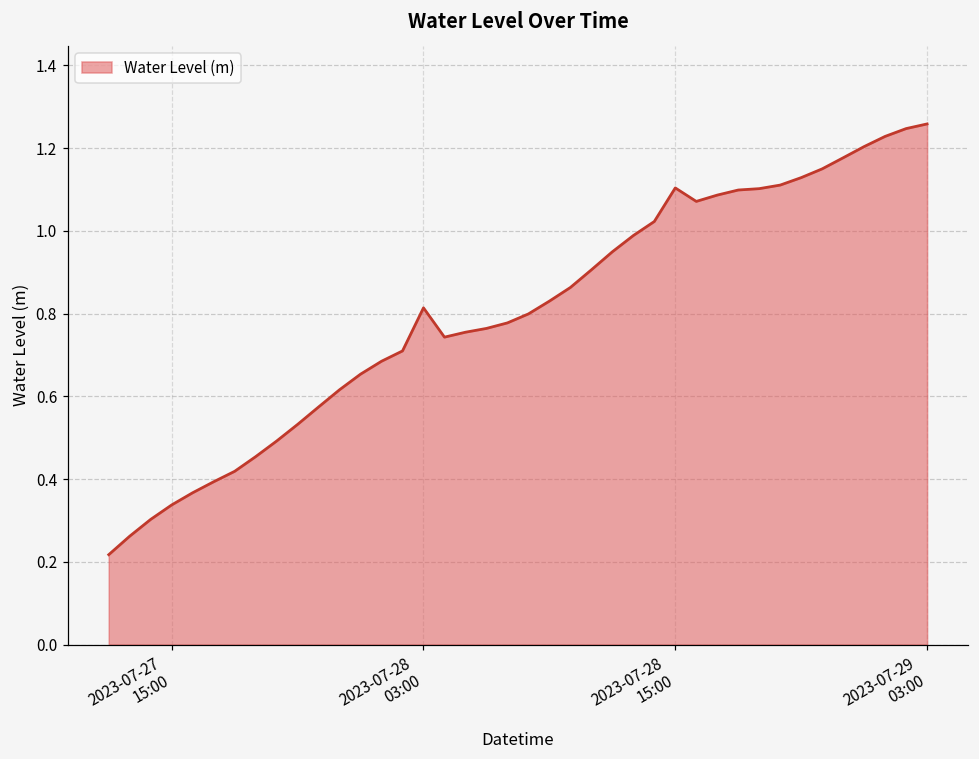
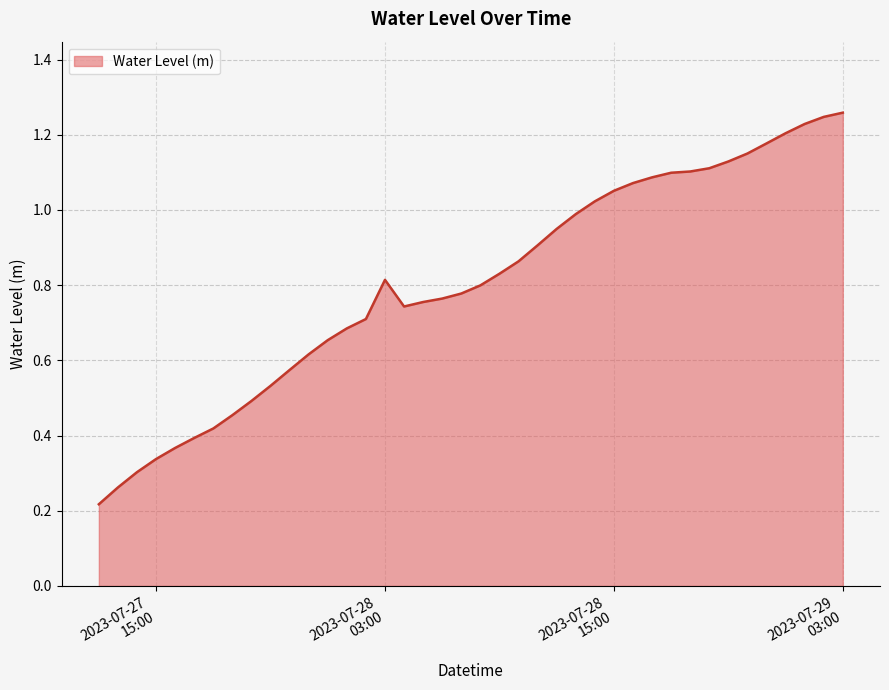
2023-07-28 15:00: 1.10 -> 1.05
